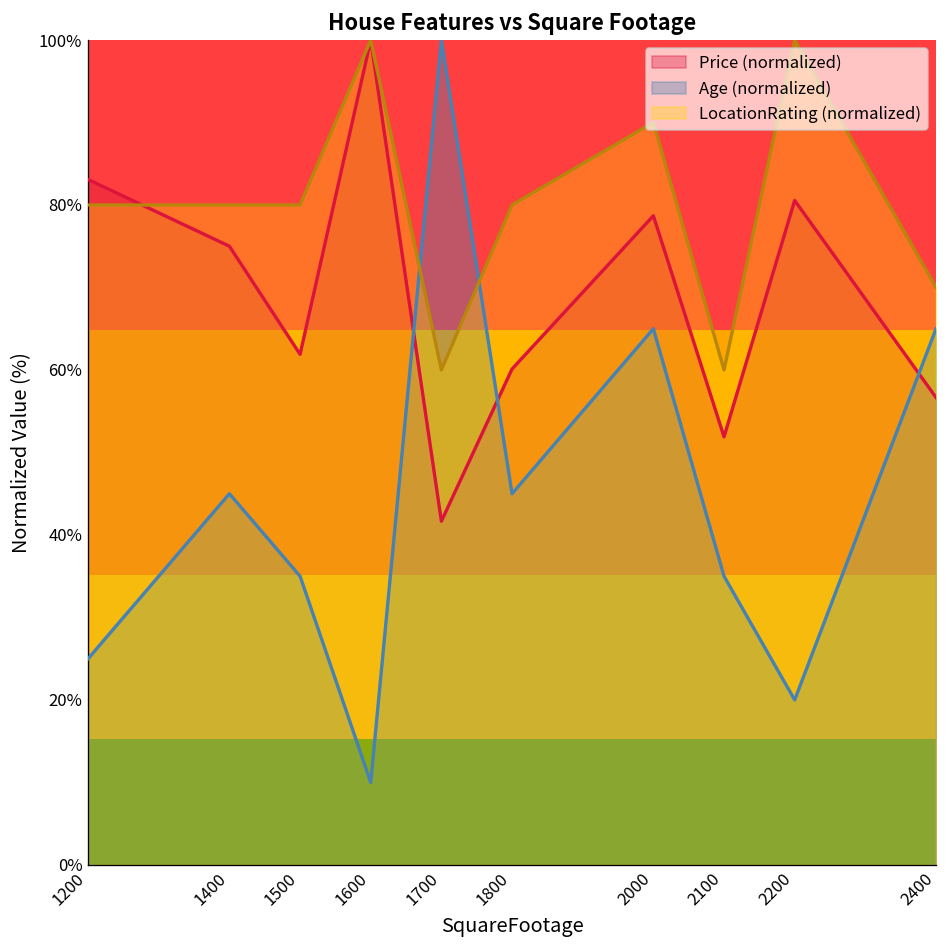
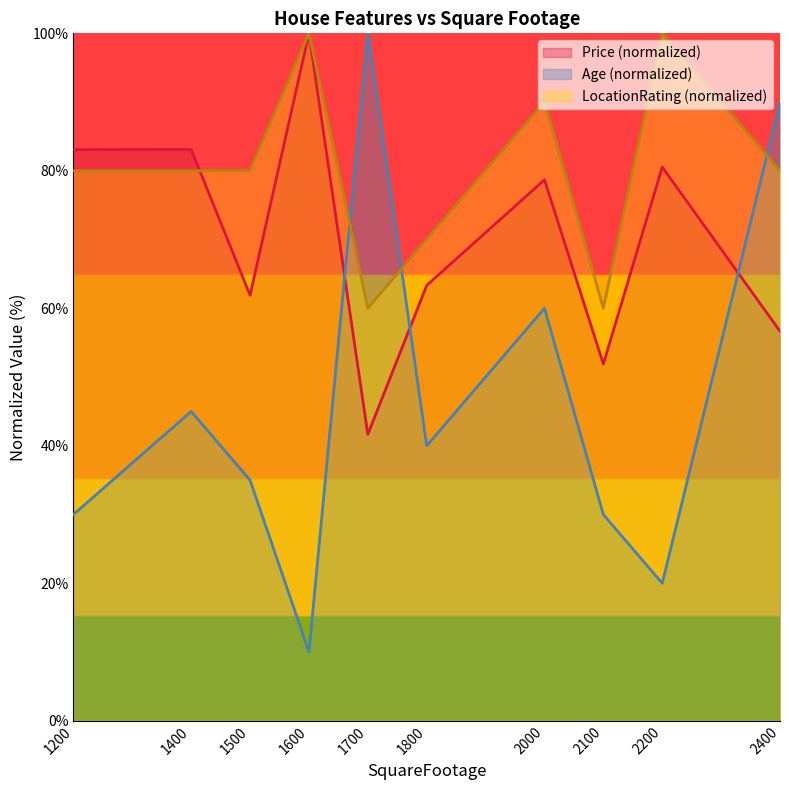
Age (normalized), 1200: 25% -> 30%
Price (normalized), 1400: 75% -> 83%
Price (normalized), 1800: 60% -> 63%
Age (normalized), 1800: 45% -> 40%
LocationRating (normalized), 1800: 80% -> 70%
Age (normalized), 2000: 65% -> 60%
Age (normalized), 2100: 35% -> 30%
Age (normalized), 2400: 65% -> 90%
LocationRating (normalized), 2400: 70% -> 80%
